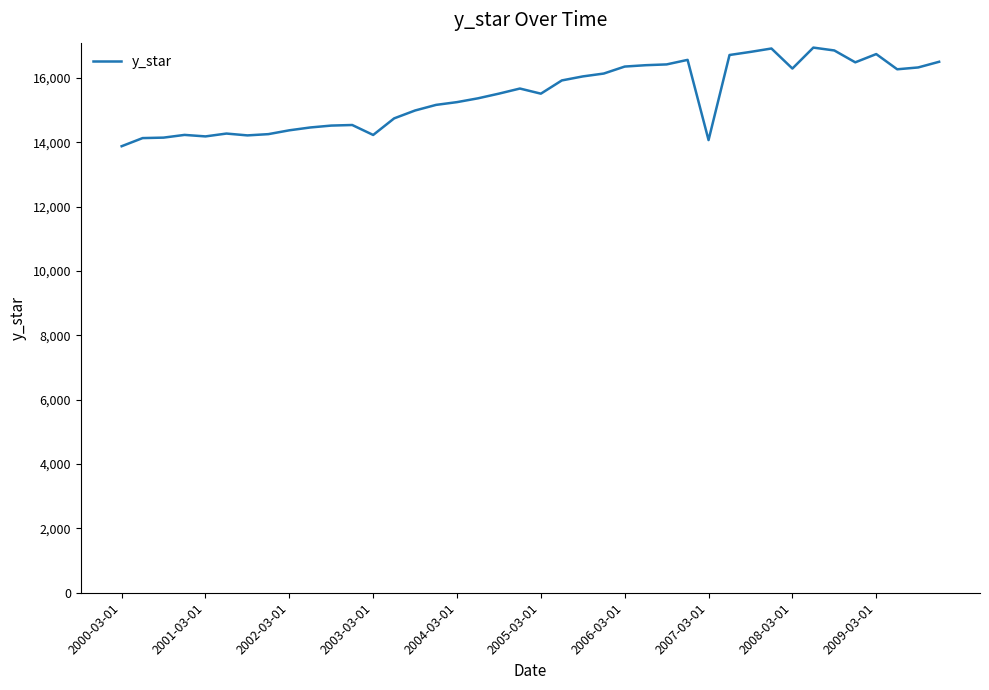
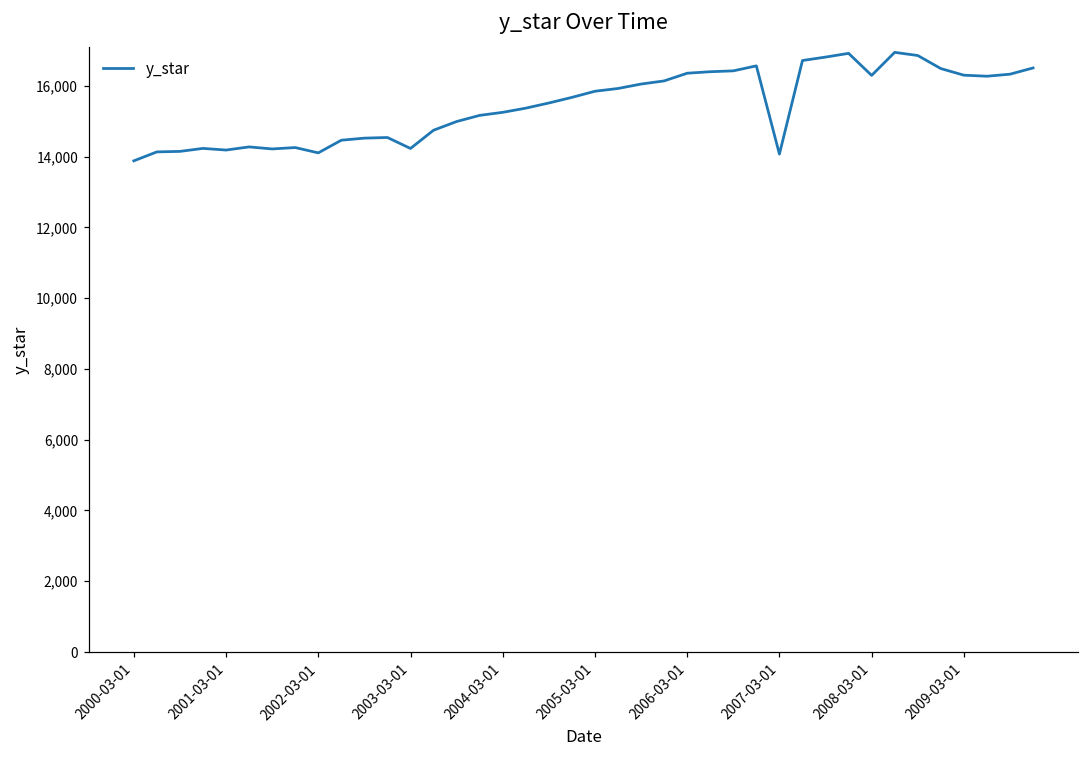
2002-03-01: 14,400 -> 14,100
2005-03-01: 15,500 -> 15,800
2009-03-01: 16,700 -> 16,300
